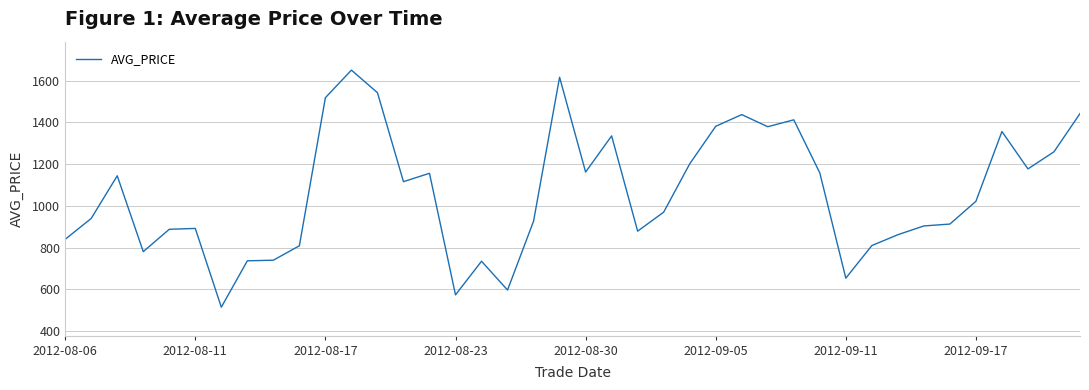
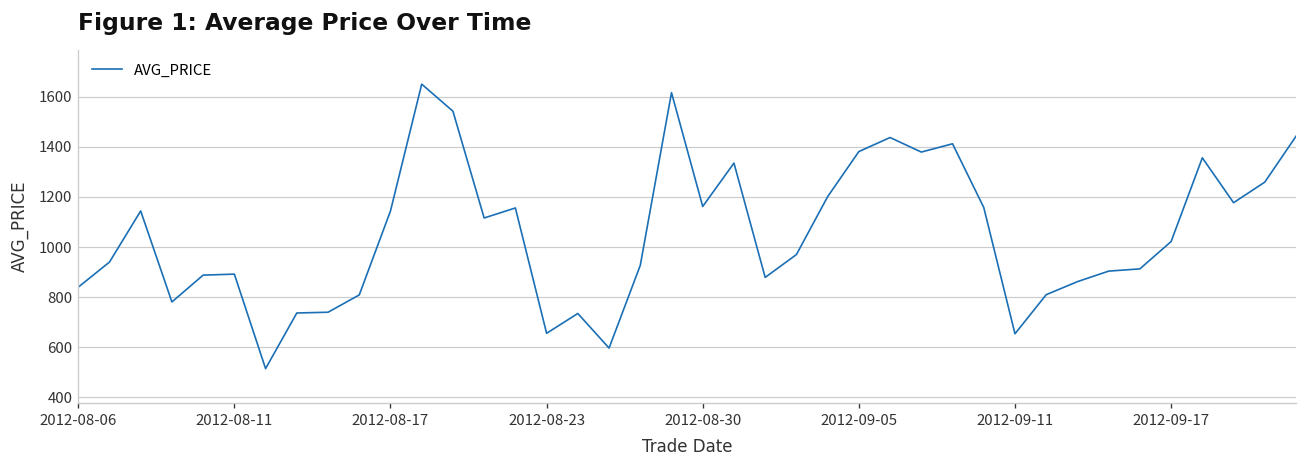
2012-08-17: 1520 -> 1140
2012-08-23: 570 -> 660
